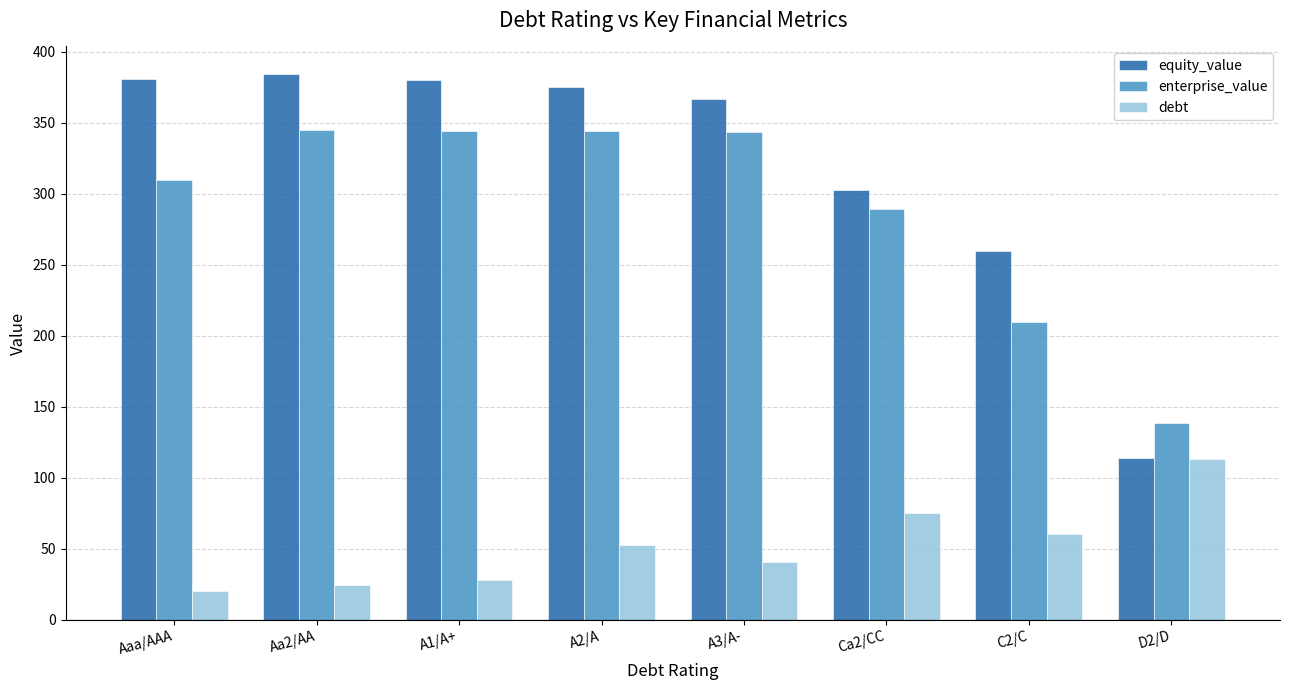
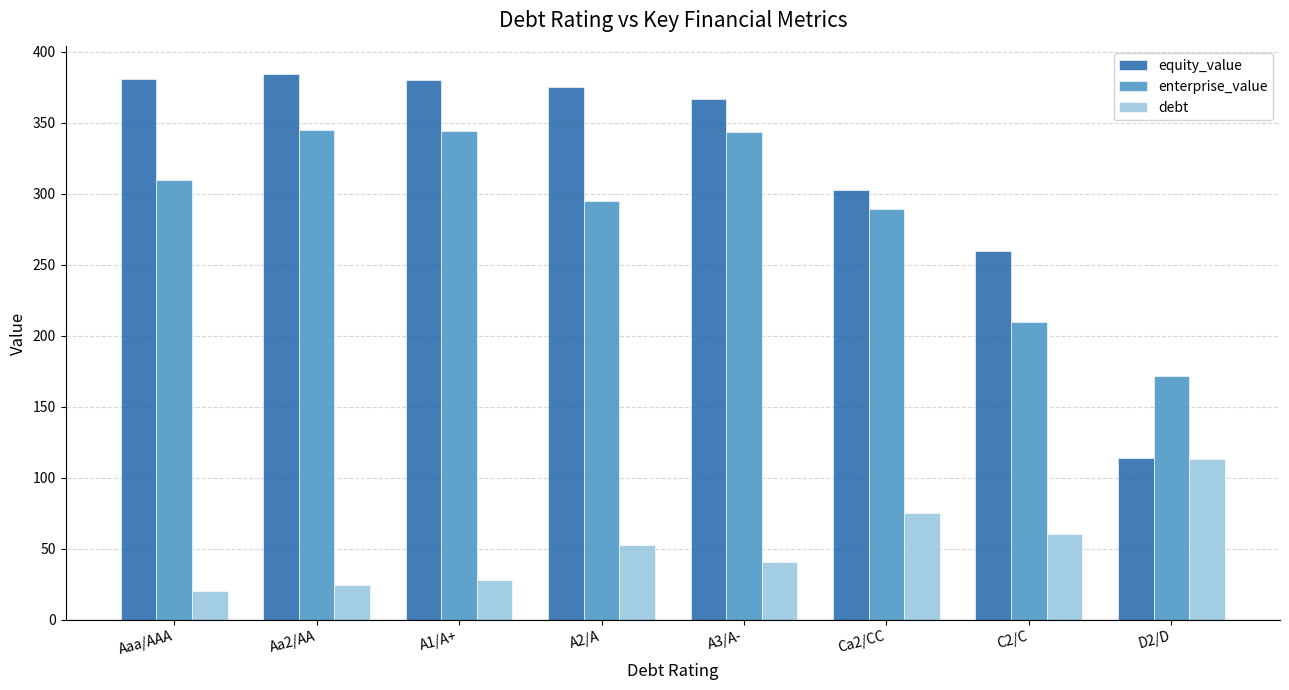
enterprise_value, A2/A: 344 -> 295
enterprise_value, D2/D: 139 -> 172
